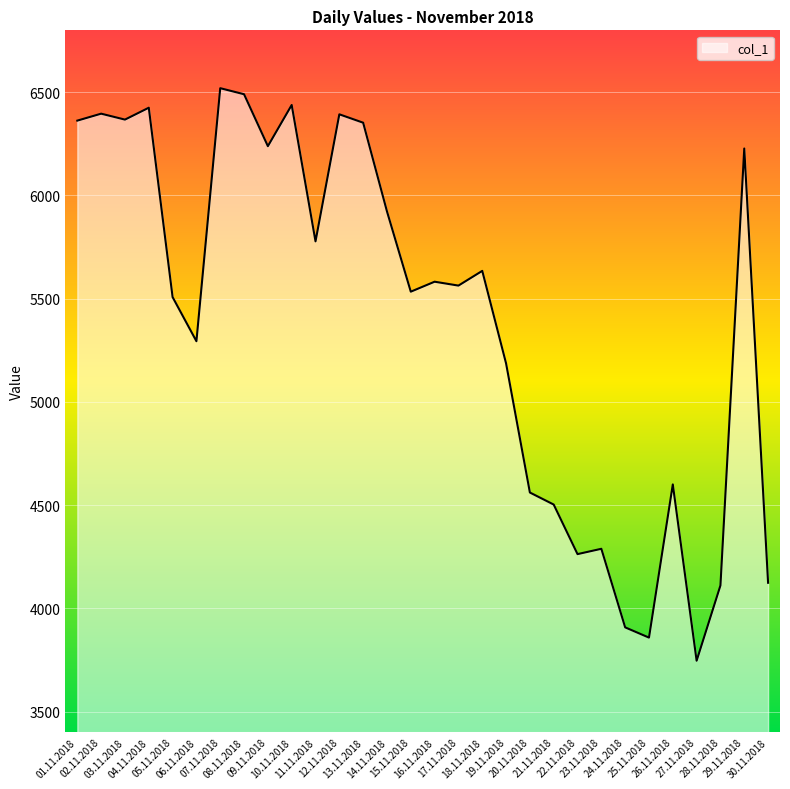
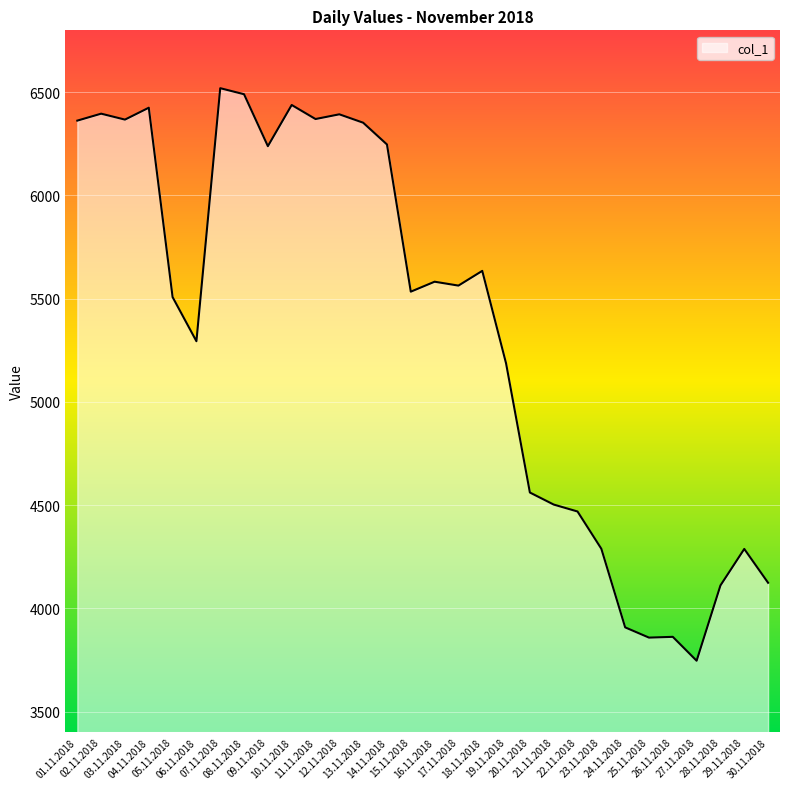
11.11.2018: 5780 -> 6370
14.11.2018: 5920 -> 6250
22.11.2018: 4260 -> 4470
26.11.2018: 4600 -> 3860
29.11.2018: 6230 -> 4290
